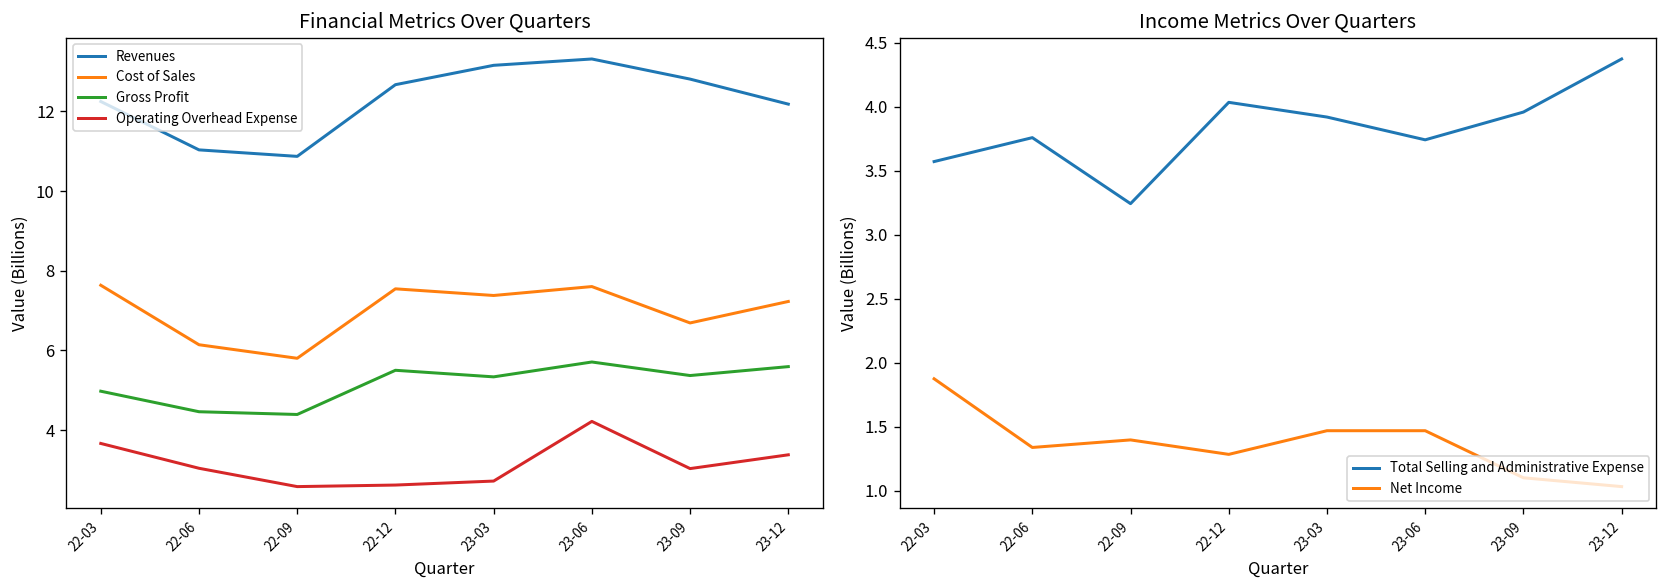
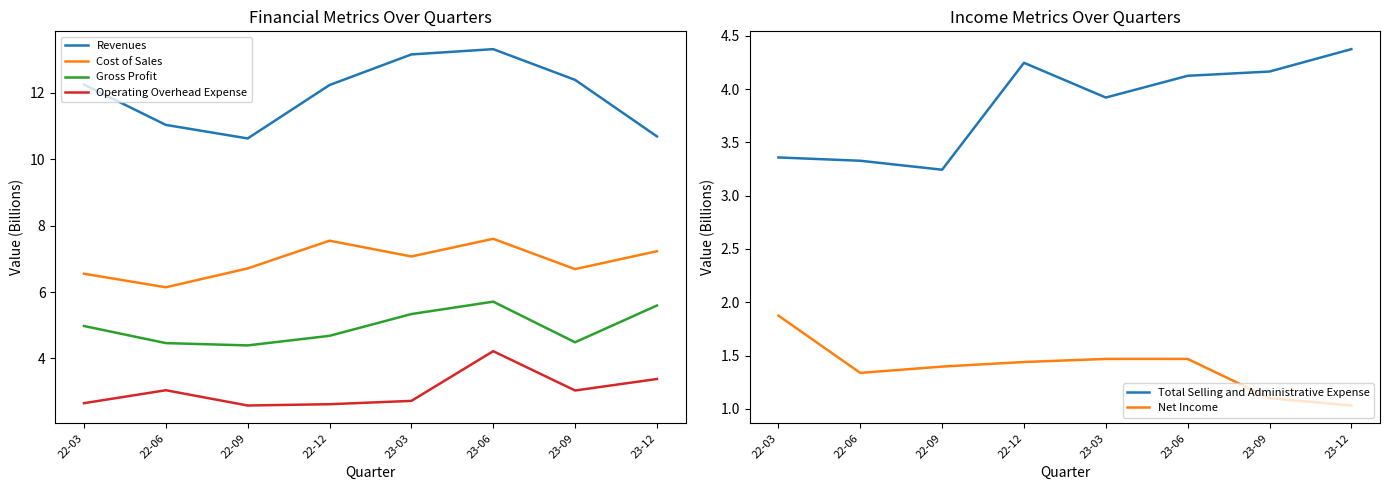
Financial Metrics Over Quarters, Cost of Sales, 22-03: 7.6 -> 6.6
Financial Metrics Over Quarters, Operating Overhead Expense, 22-03: 3.7 -> 2.7
Financial Metrics Over Quarters, Revenues, 22-09: 10.9 -> 10.6
Financial Metrics Over Quarters, Cost of Sales, 22-09: 5.8 -> 6.7
Financial Metrics Over Quarters, Revenues, 22-12: 12.7 -> 12.2
Financial Metrics Over Quarters, Gross Profit, 22-12: 5.5 -> 4.7
Financial Metrics Over Quarters, Cost of Sales, 23-03: 7.4 -> 7.1
Financial Metrics Over Quarters, Revenues, 23-09: 12.8 -> 12.4
Financial Metrics Over Quarters, Gross Profit, 23-09: 5.4 -> 4.5
Financial Metrics Over Quarters, Revenues, 23-12: 12.2 -> 10.7
Income Metrics Over Quarters, Total Selling and Administrative Expense, 22-03: 3.57 -> 3.36
Income Metrics Over Quarters, Total Selling and Administrative Expense, 22-06: 3.76 -> 3.33
Income Metrics Over Quarters, Total Selling and Administrative Expense, 22-12: 4.04 -> 4.25
Income Metrics Over Quarters, Net Income, 22-12: 1.28 -> 1.44
Income Metrics Over Quarters, Total Selling and Administrative Expense, 23-06: 3.74 -> 4.12
Income Metrics Over Quarters, Total Selling and Administrative Expense, 23-09: 3.96 -> 4.16
